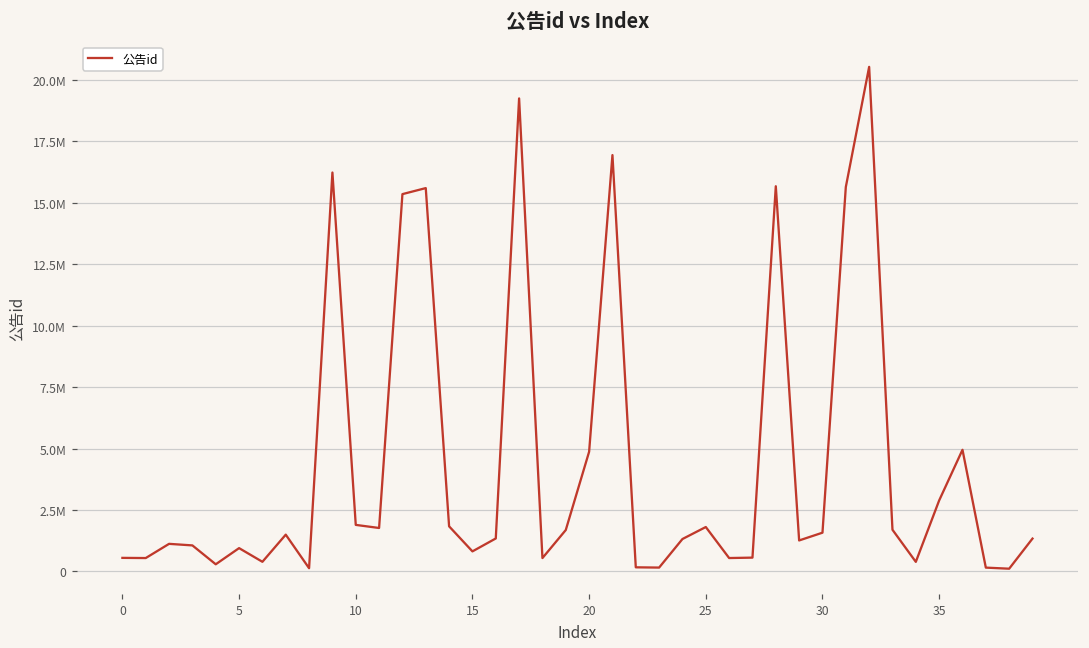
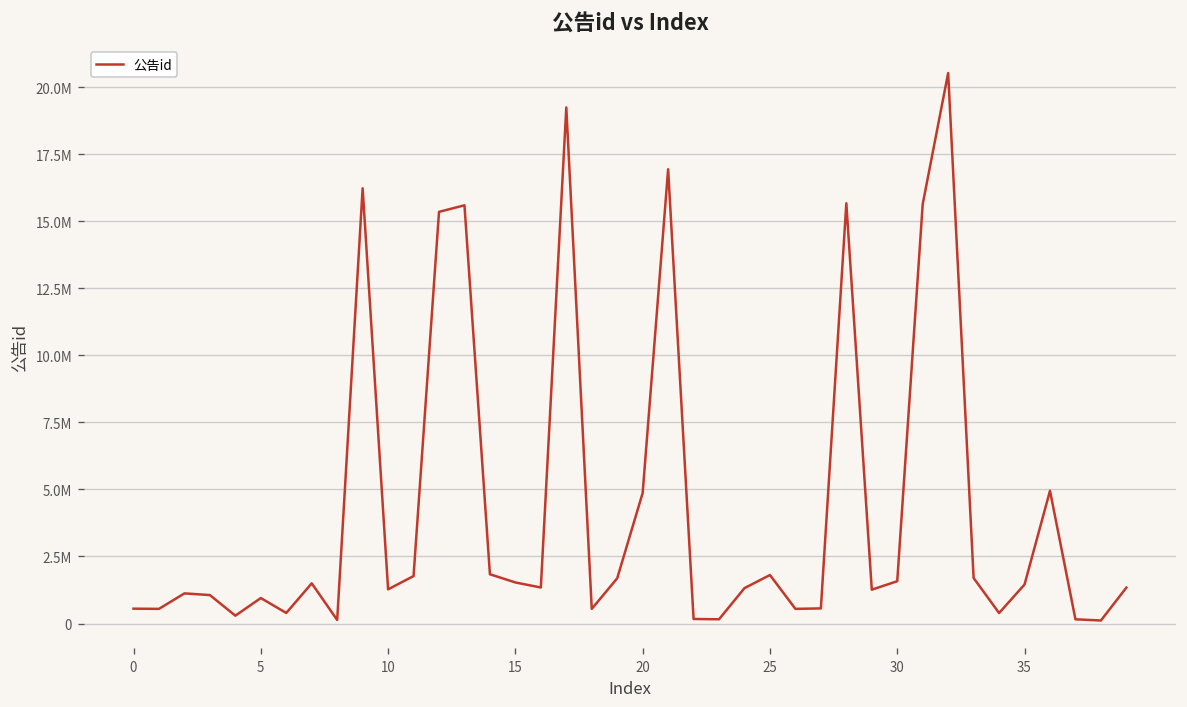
10: 1900000 -> 1300000
15: 800000 -> 1500000
35: 2900000 -> 1500000
